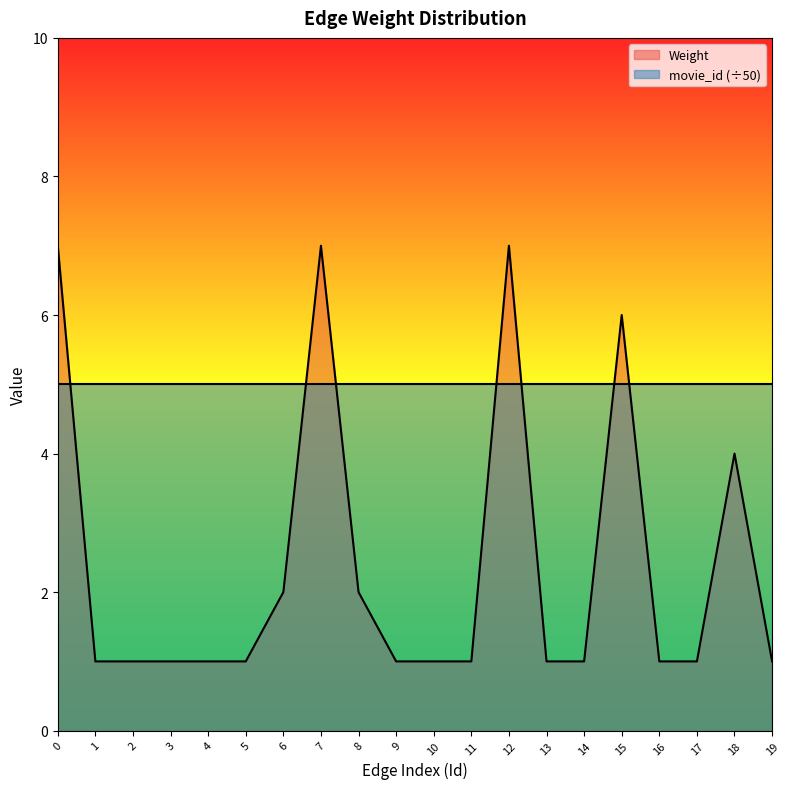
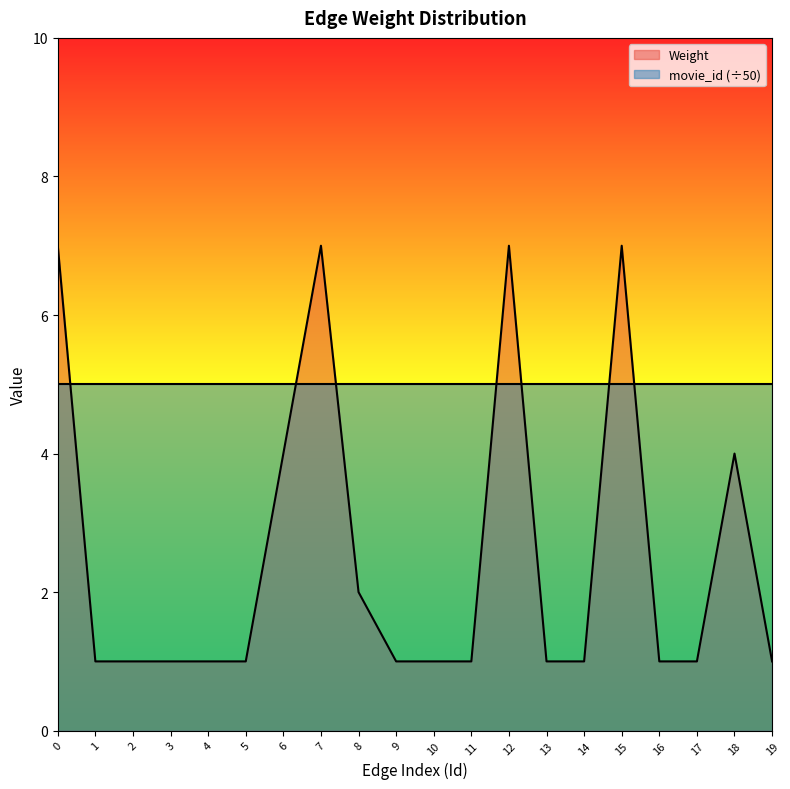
Weight, 6: 2 -> 4
Weight, 15: 6 -> 7
